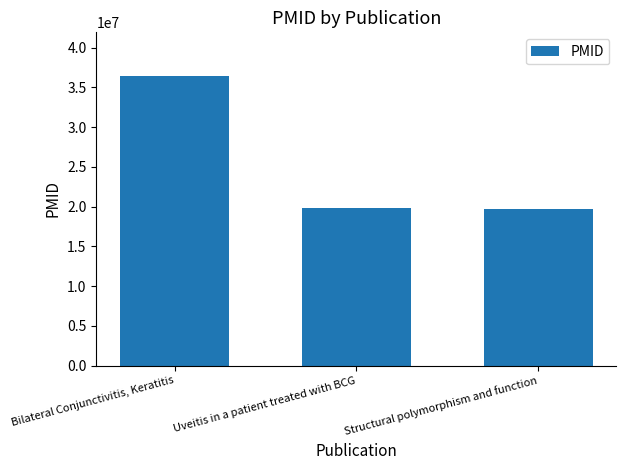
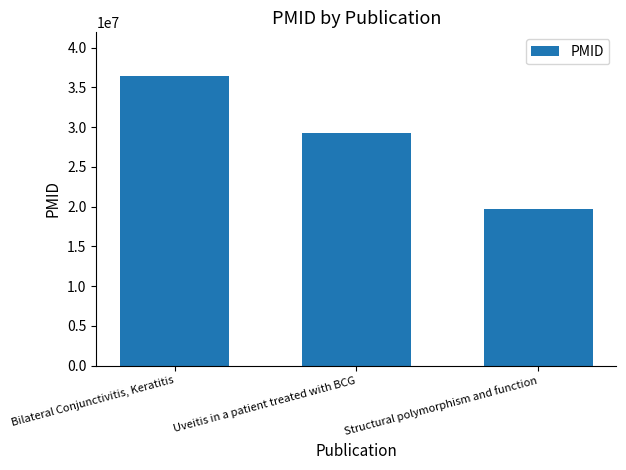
Uveitis in a patient treated with BCG: 20000000 -> 29000000
